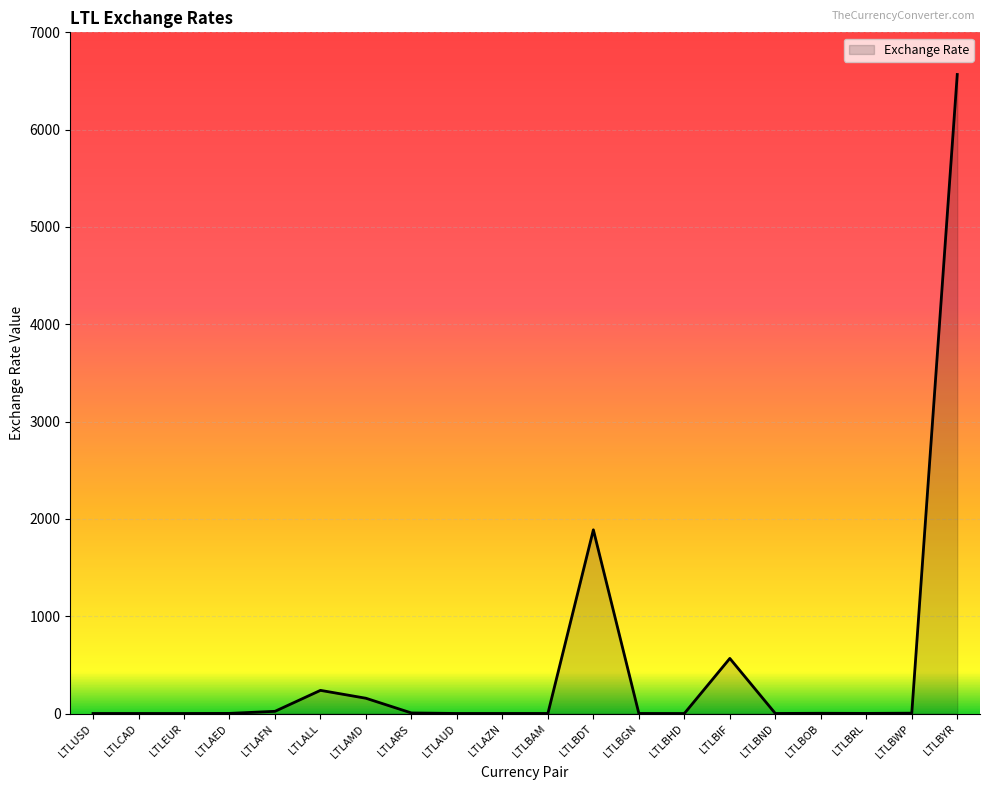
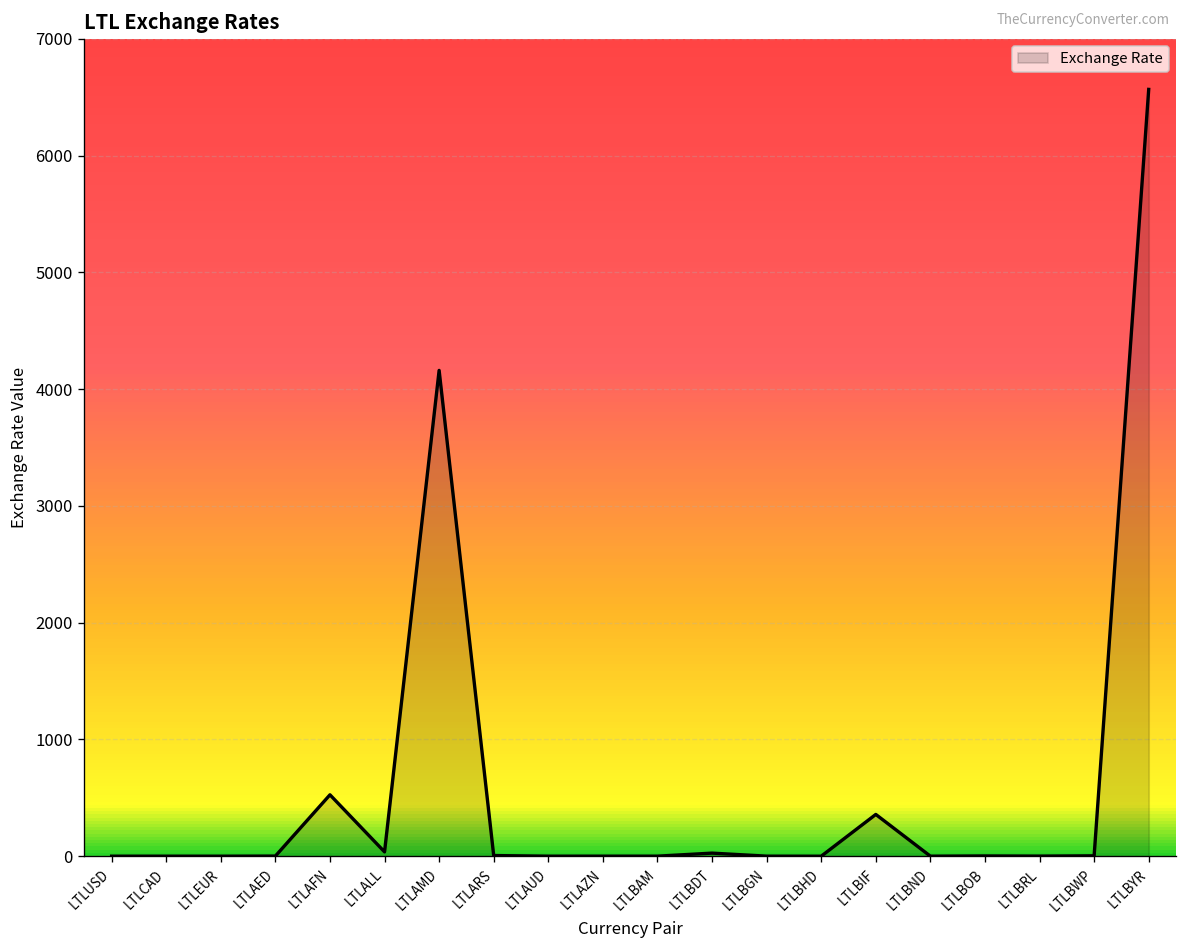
LTLAFN: 0 -> 500
LTLALL: 200 -> 0
LTLAMD: 200 -> 4200
LTLBDT: 1900 -> 0
LTLBIF: 600 -> 400
